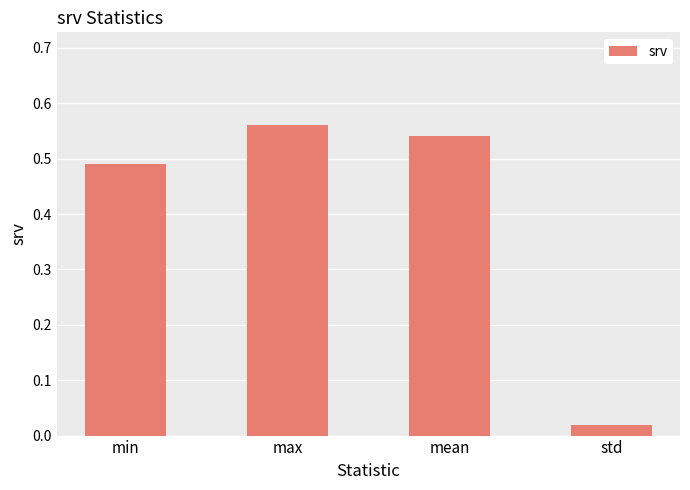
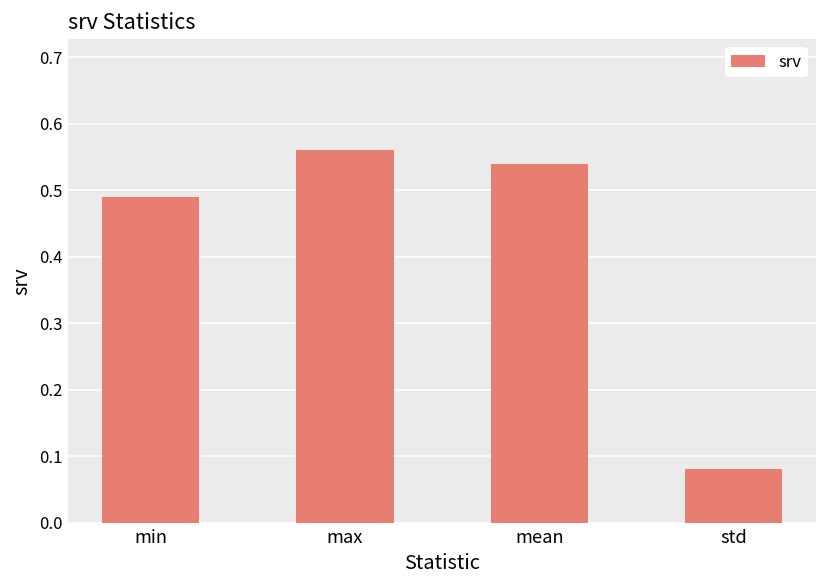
std: 0.02 -> 0.08
